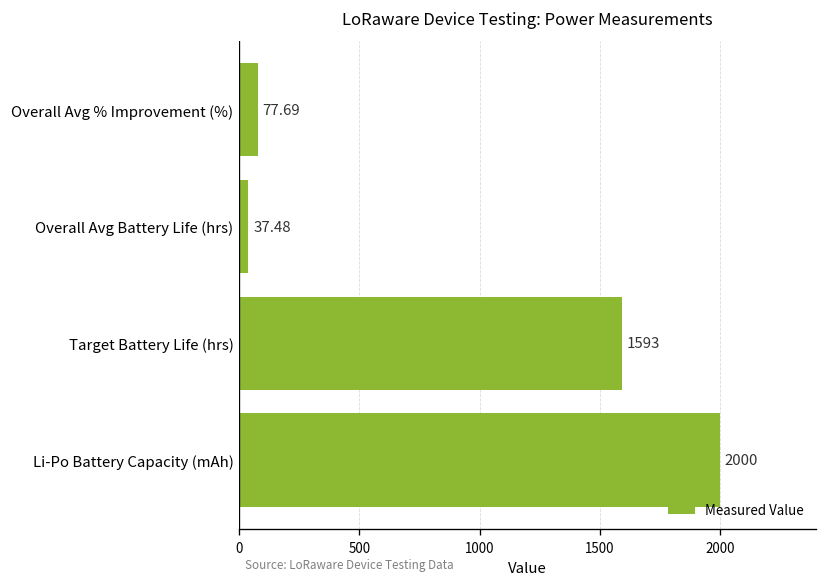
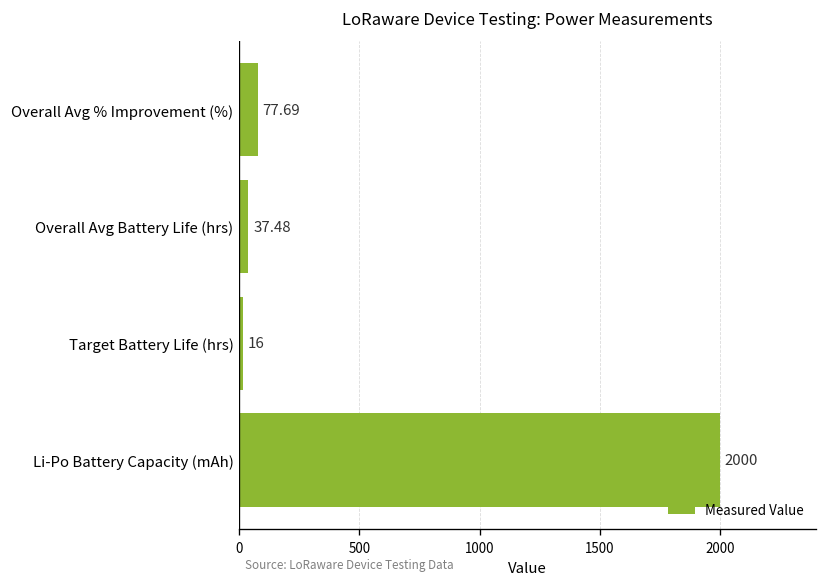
Target Battery Life (hrs): 1593 -> 16
